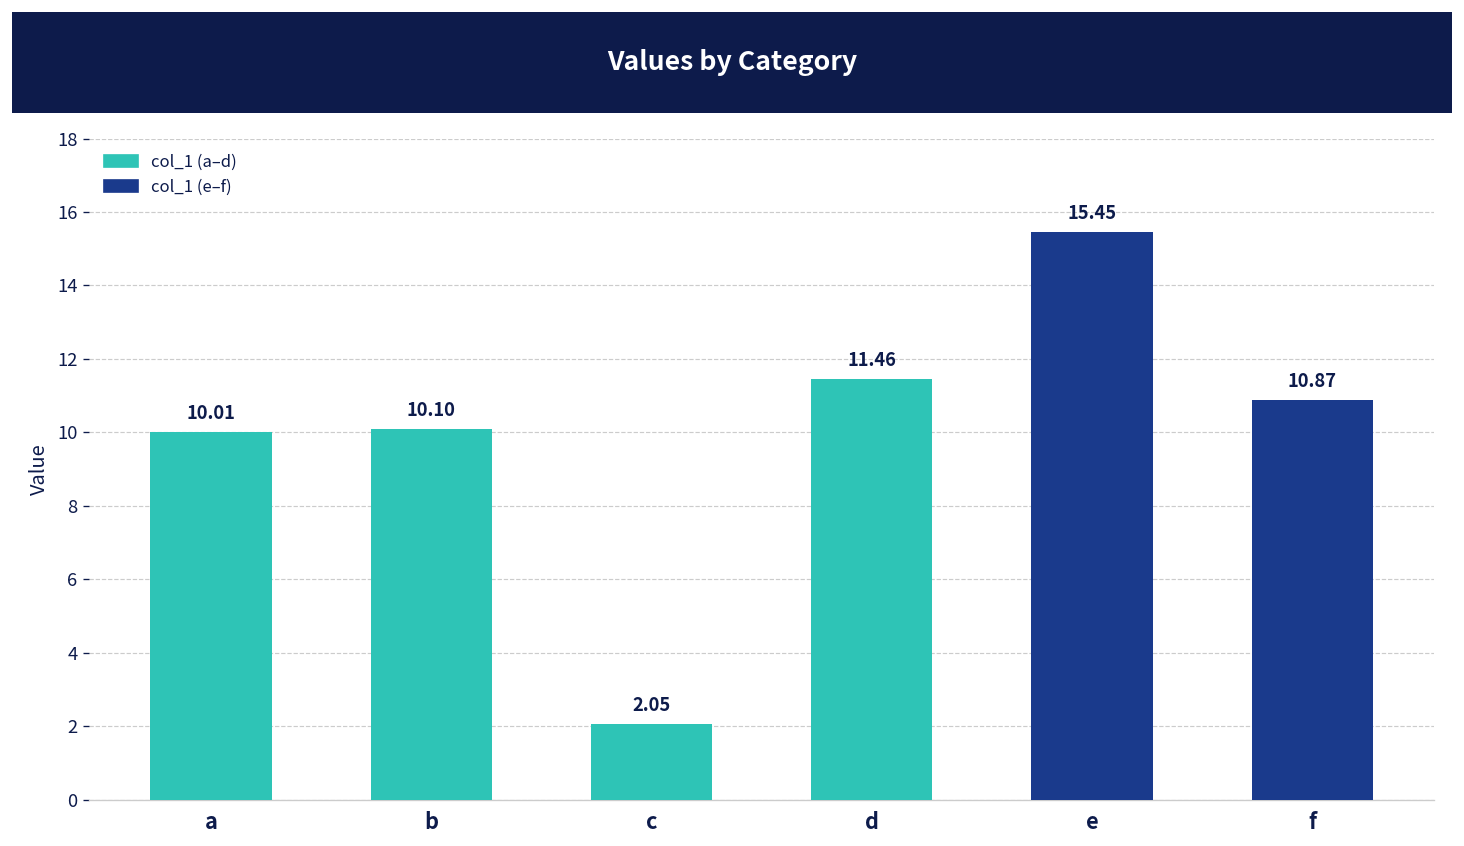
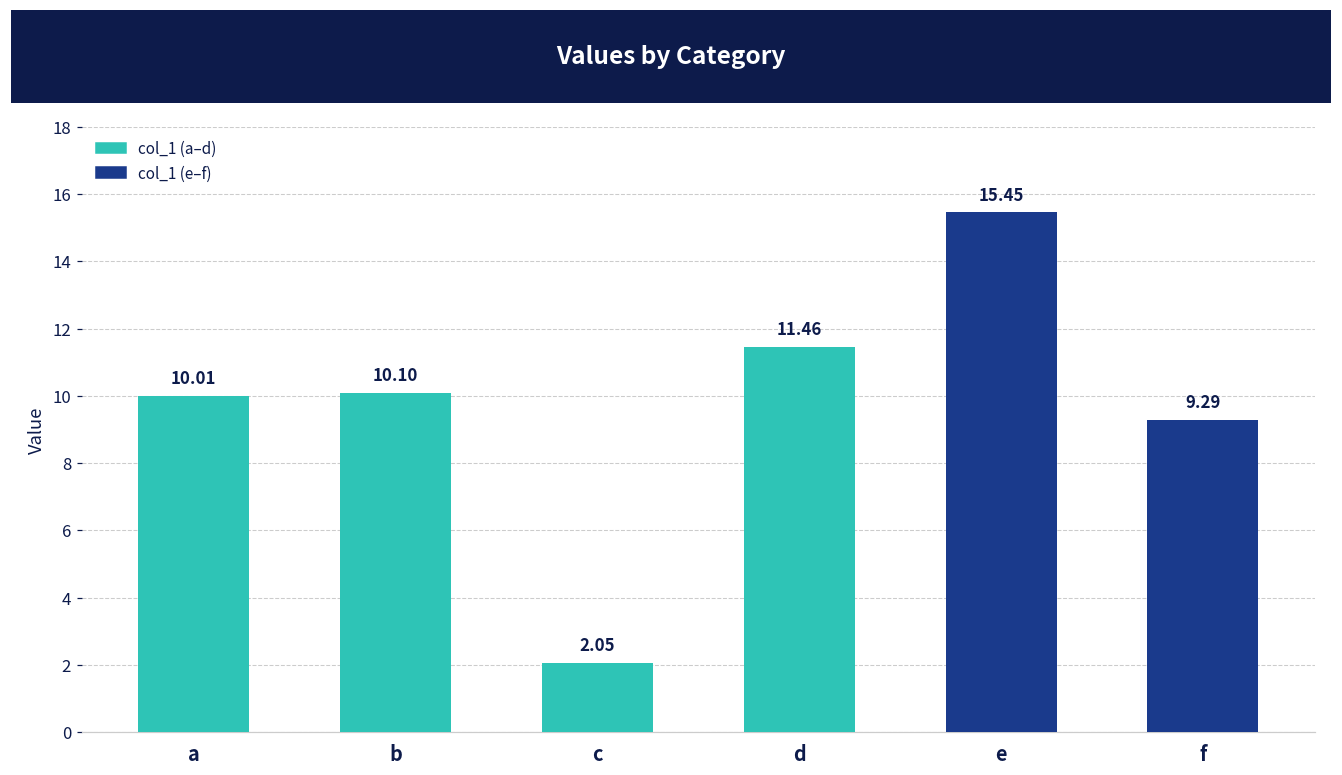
f: 10.87 -> 9.29
